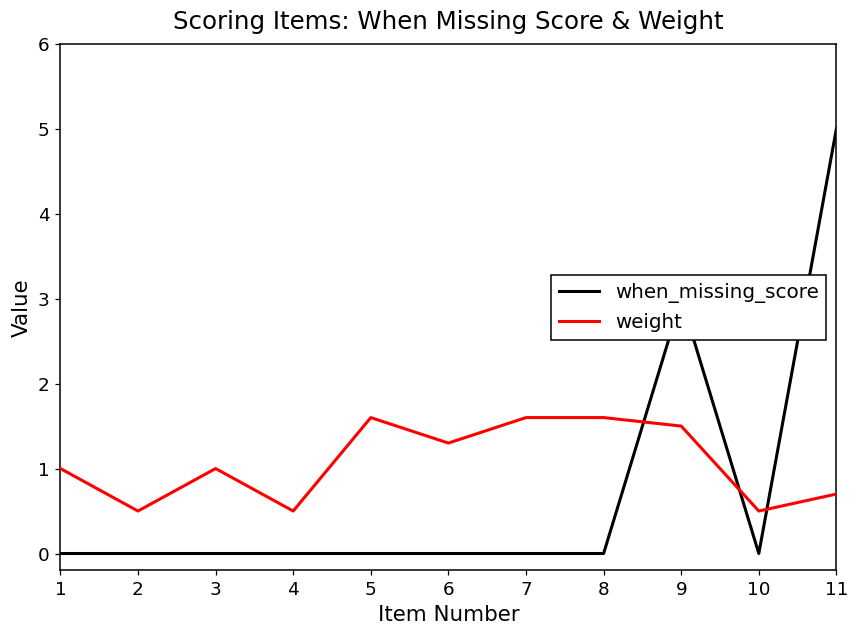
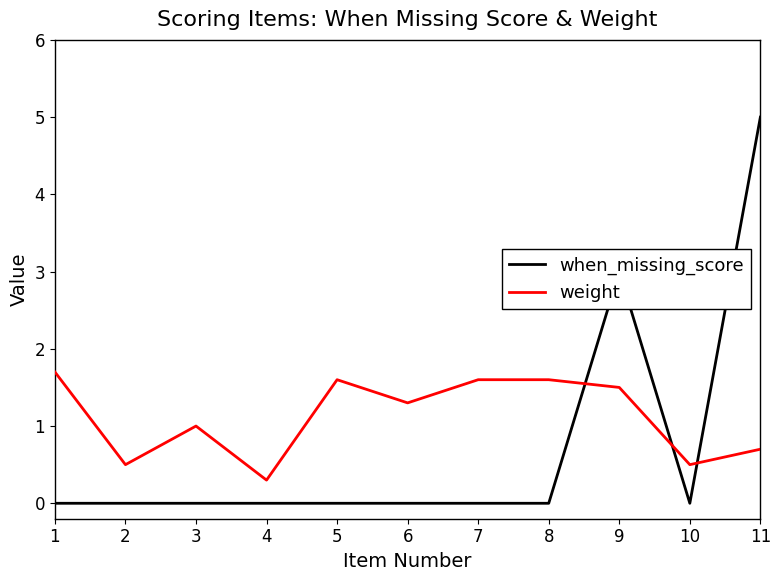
weight, 1: 1.0 -> 1.7
weight, 4: 0.5 -> 0.3
